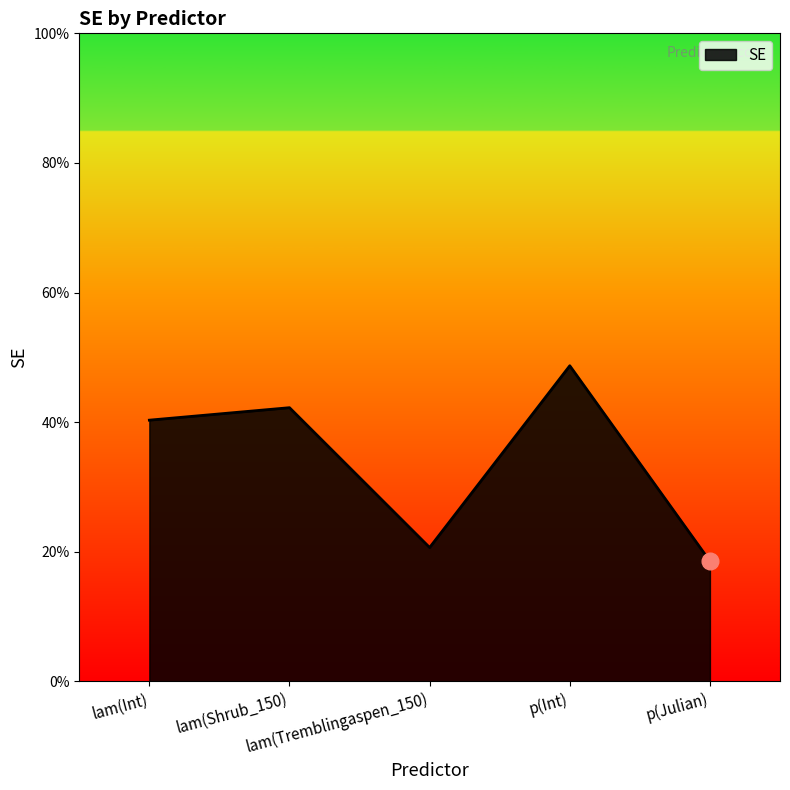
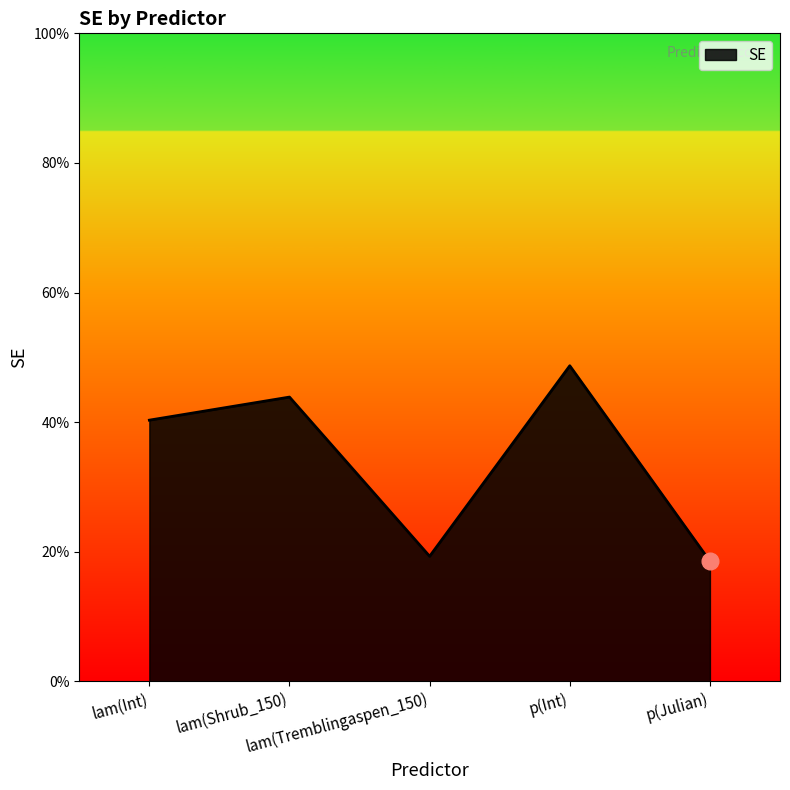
SE, lam(Shrub_150): 42% -> 44%
SE, lam(Tremblingaspen_150): 21% -> 19%
